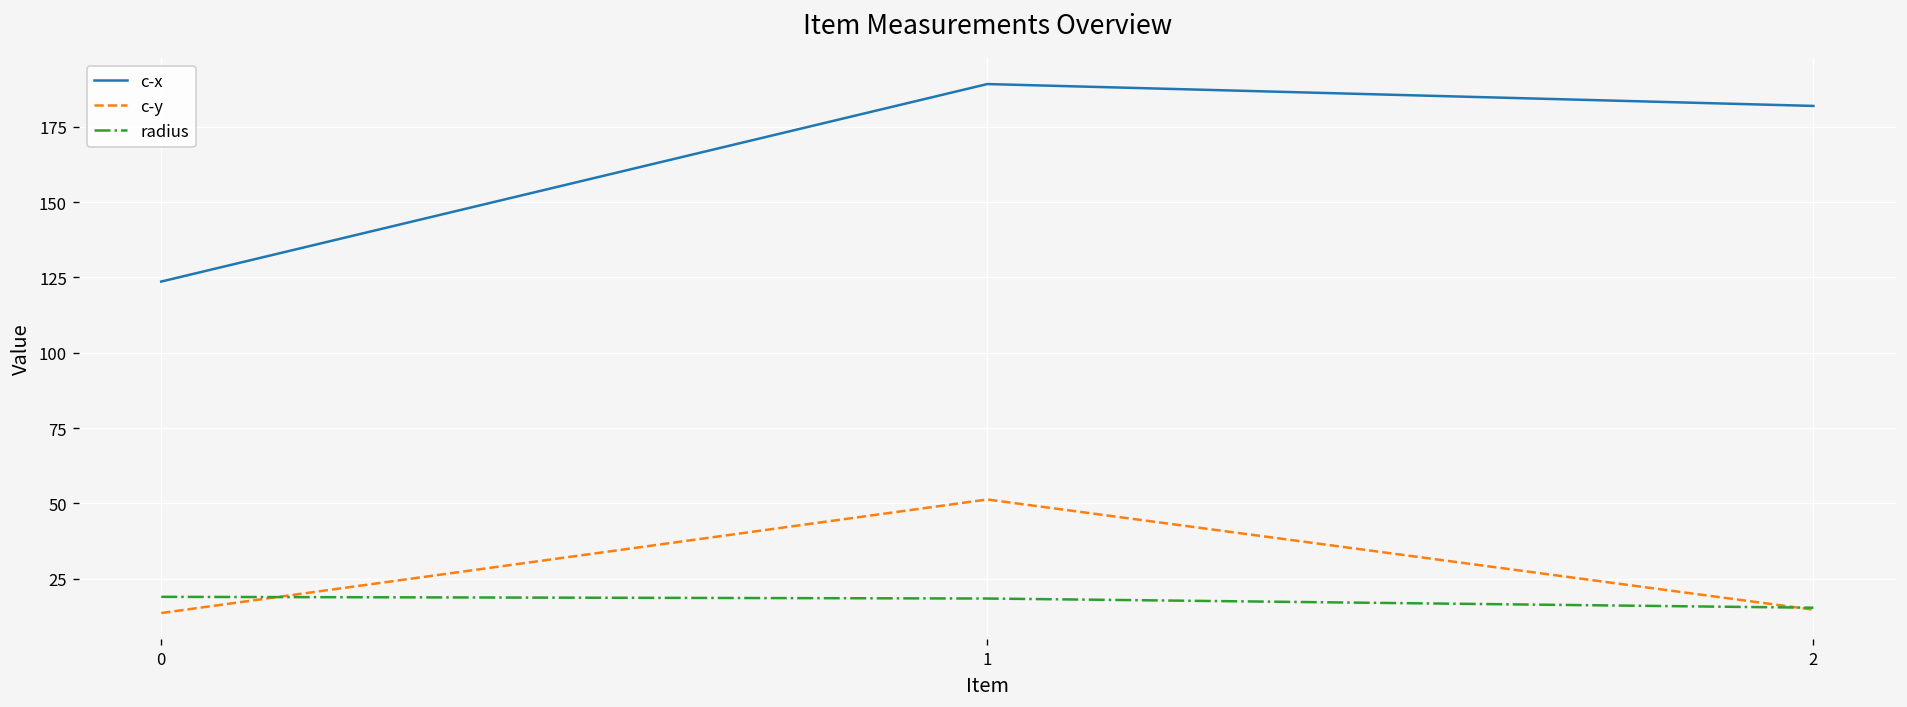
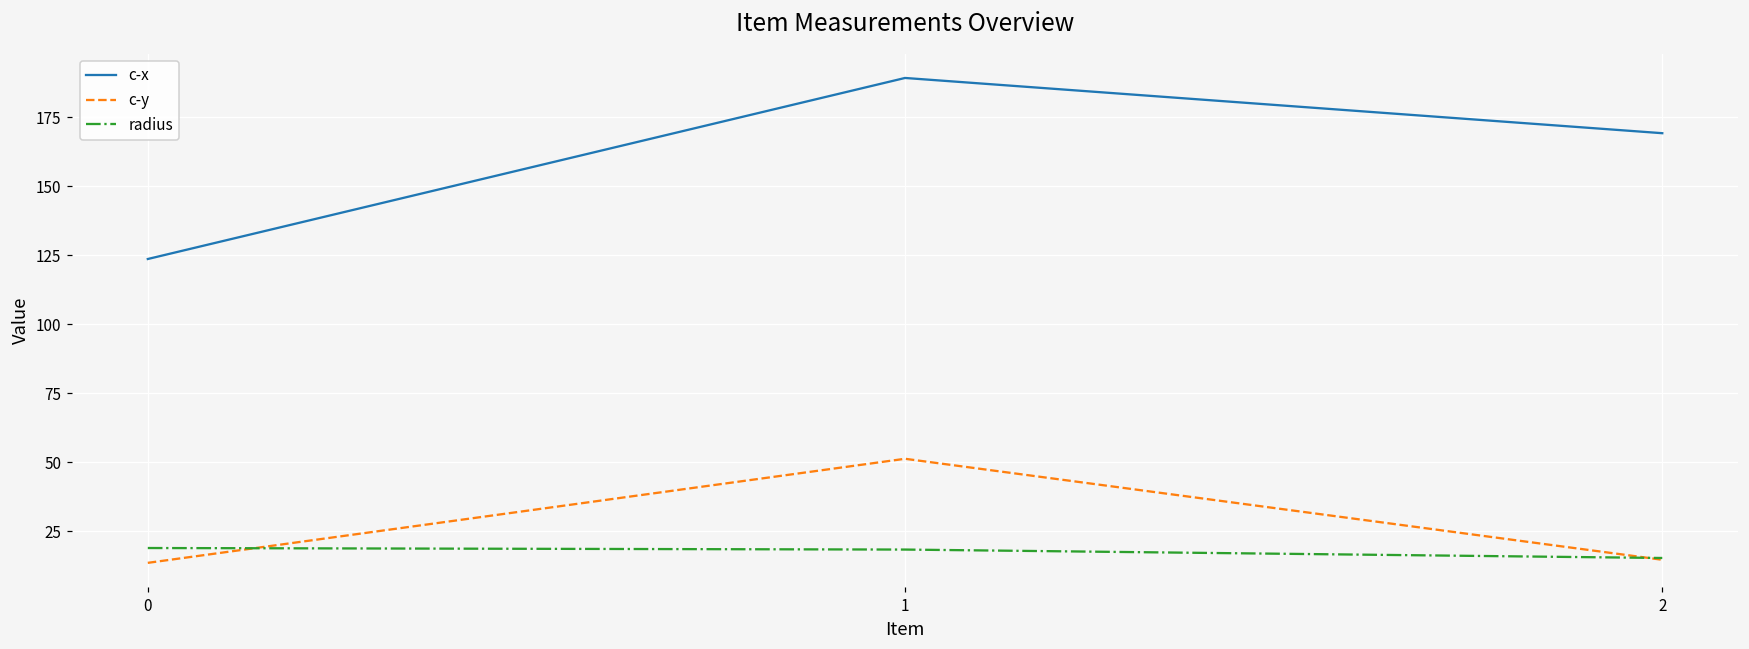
c-x, 2: 182 -> 169
